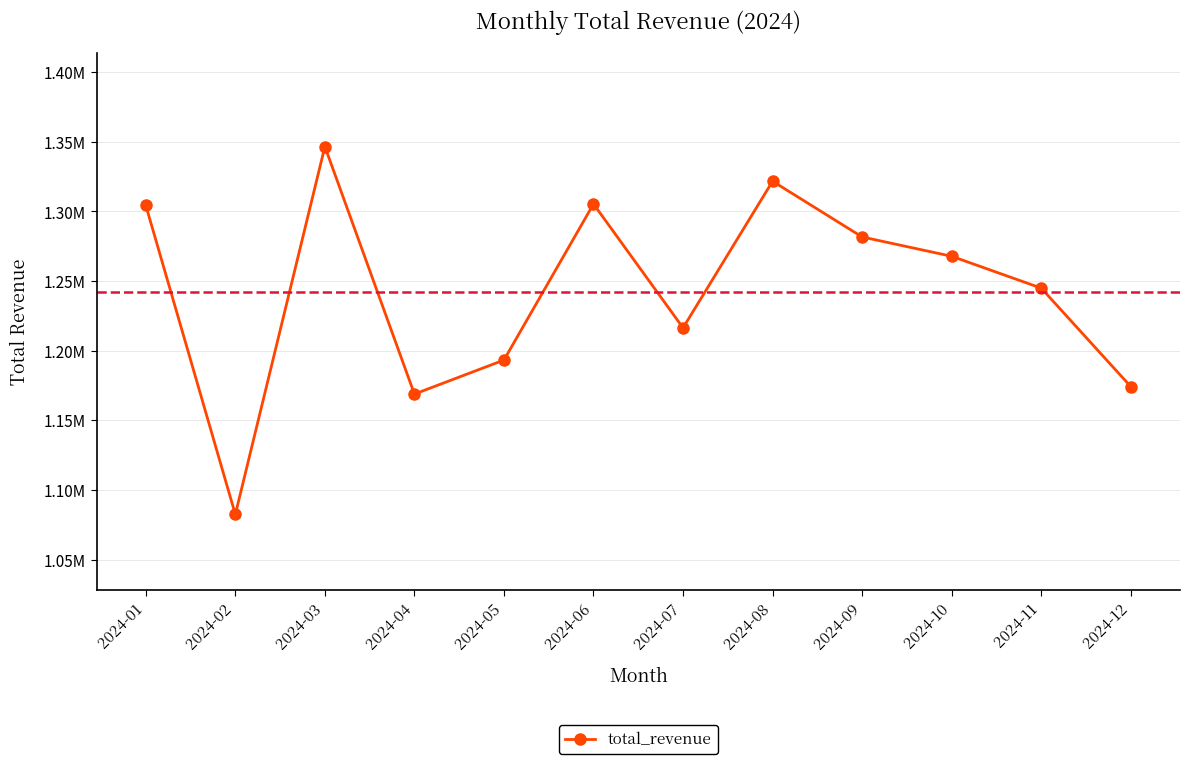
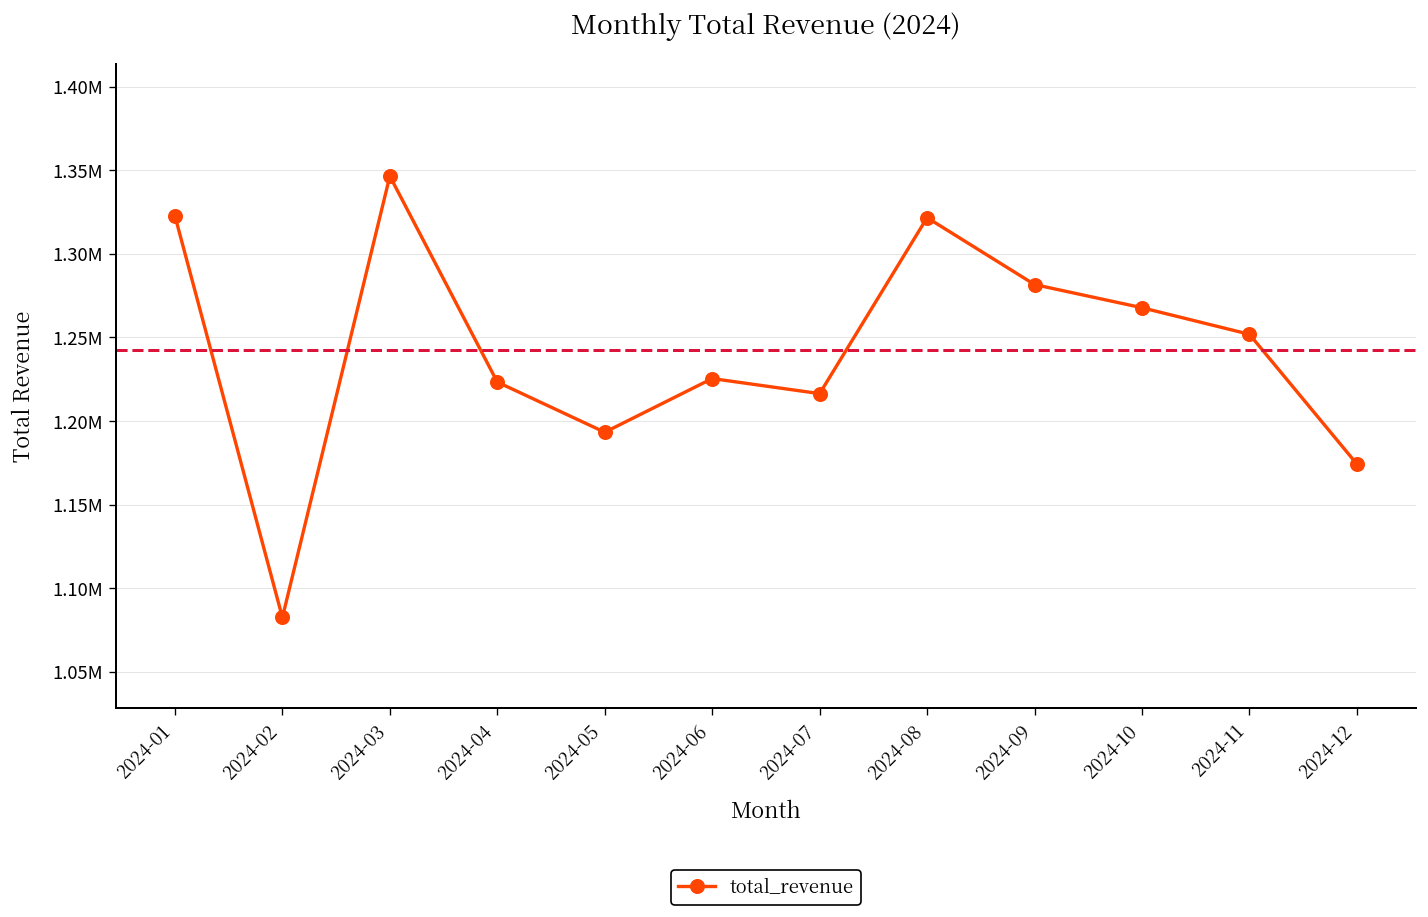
2024-01: 1304000 -> 1323000
2024-04: 1169000 -> 1223000
2024-06: 1305000 -> 1225000
2024-11: 1245000 -> 1252000
